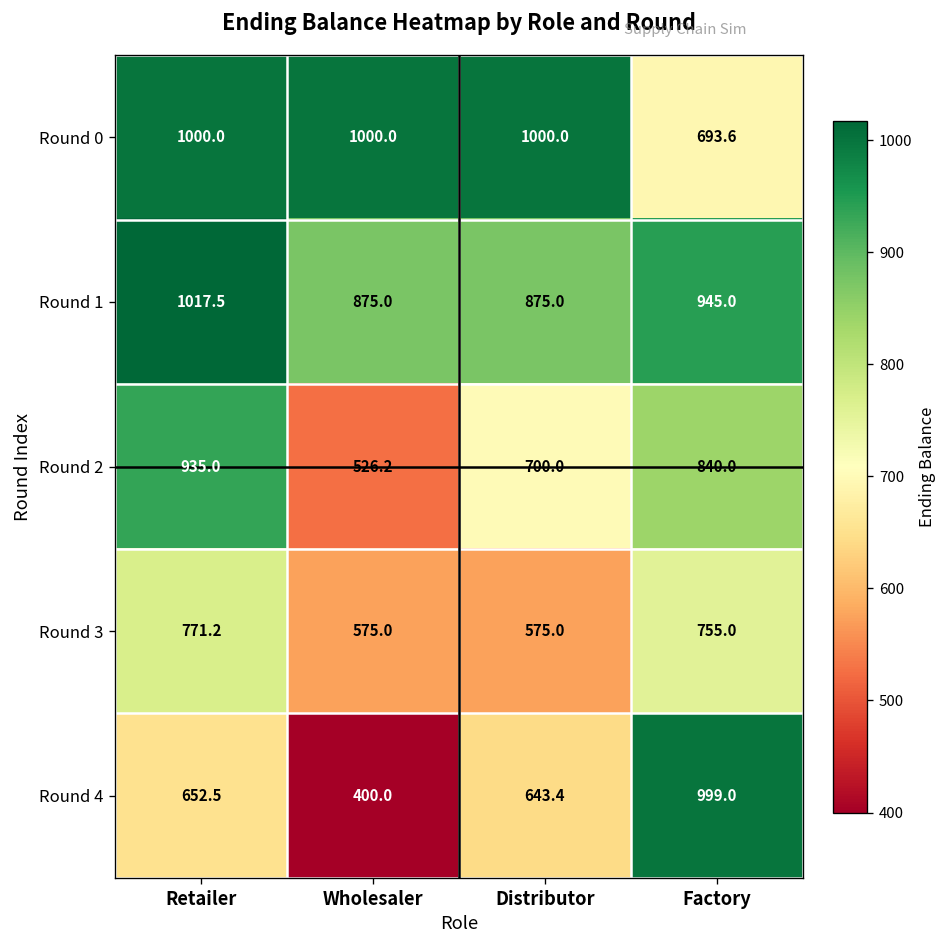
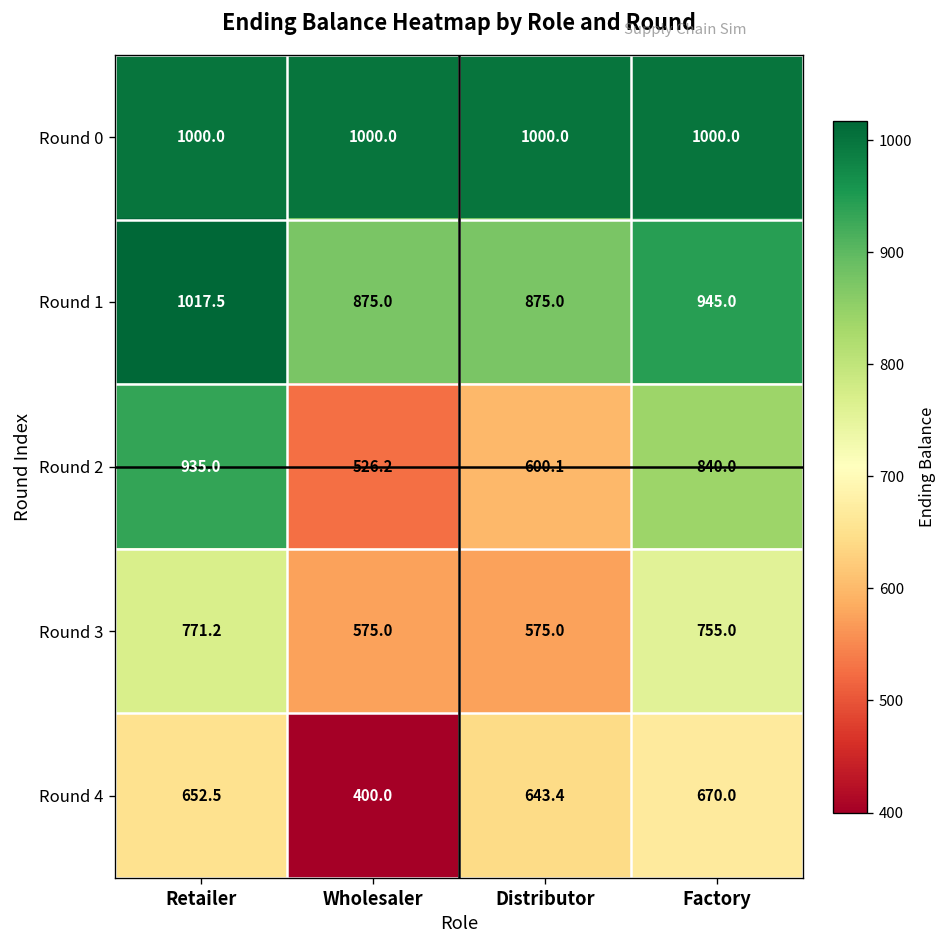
Round 0, Factory: 693.6 -> 1000.0
Round 2, Distributor: 700.0 -> 600.1
Round 4, Factory: 999.0 -> 670.0
